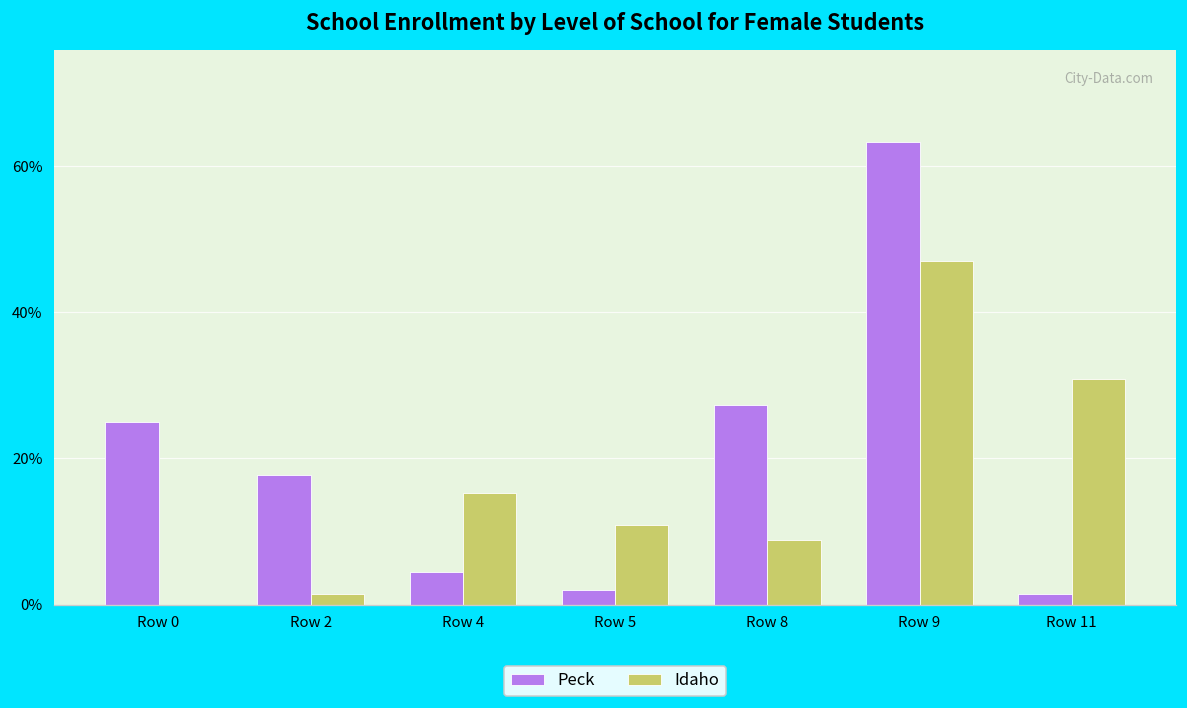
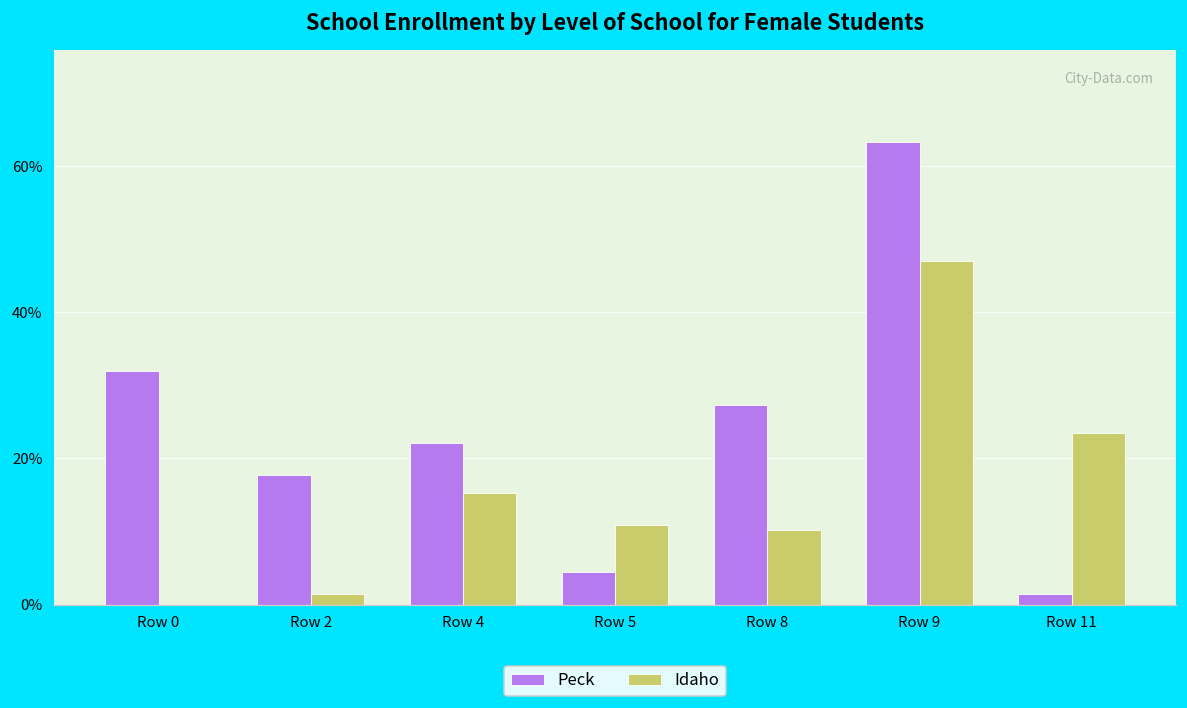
Peck, Row 0: 25% -> 32%
Peck, Row 4: 4% -> 22%
Peck, Row 5: 2% -> 4%
Idaho, Row 8: 9% -> 10%
Idaho, Row 11: 31% -> 24%
